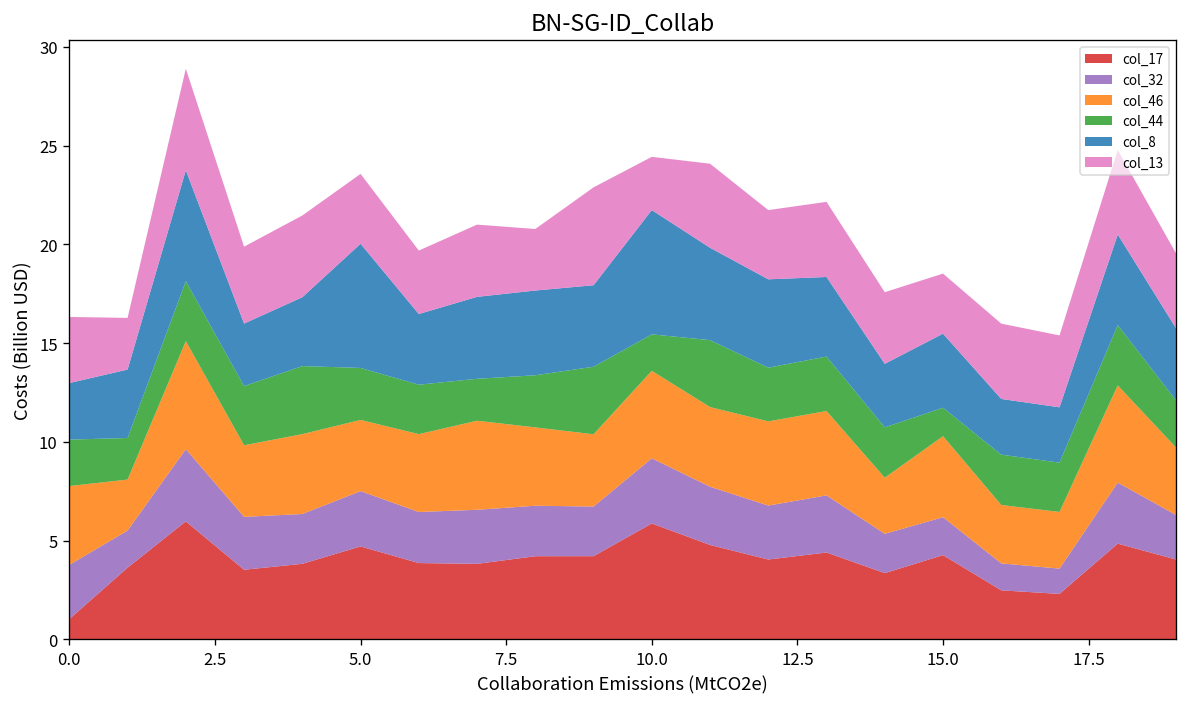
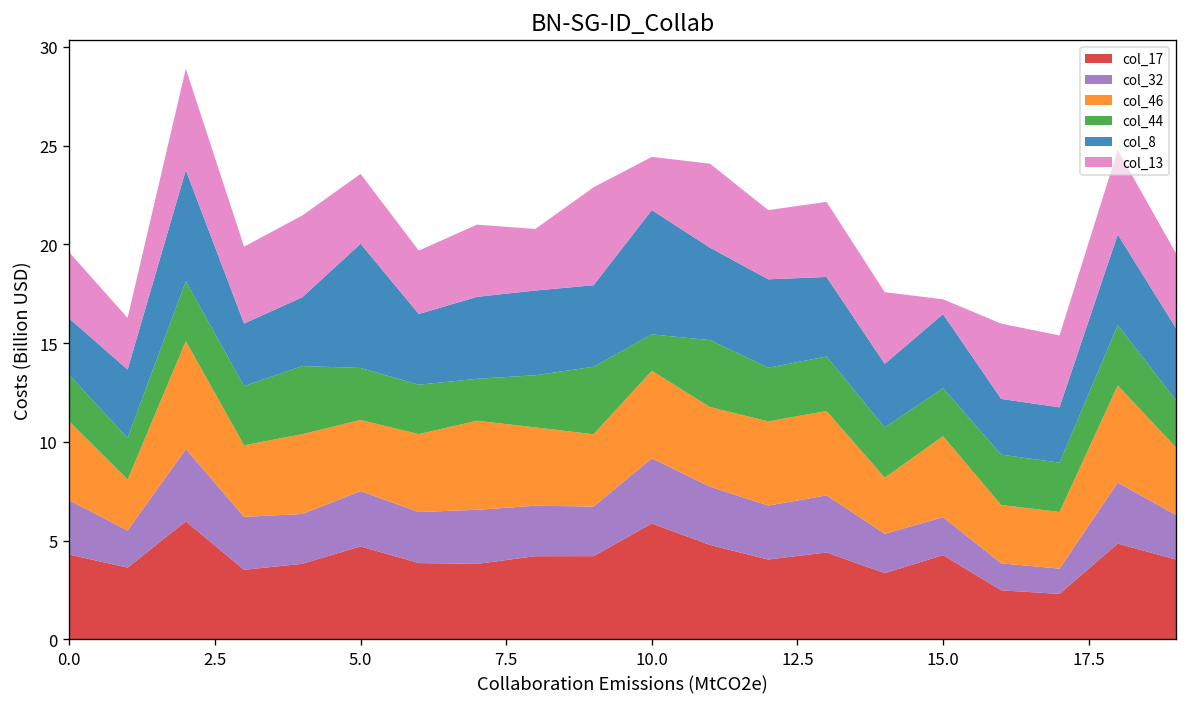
col_17, 0.0: 1.0 -> 4.3
col_44, 15.0: 1.4 -> 2.4
col_13, 15.0: 3.0 -> 0.8
